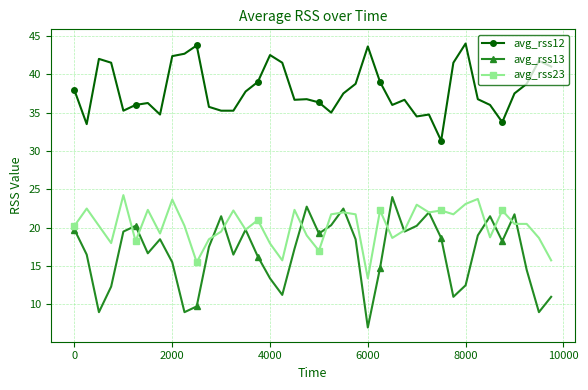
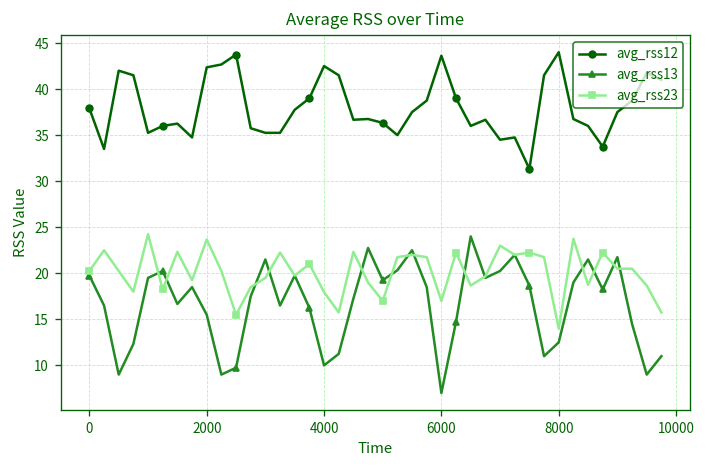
avg_rss13, 4000: 13 -> 10
avg_rss23, 6000: 13 -> 17
avg_rss23, 8000: 23 -> 14
